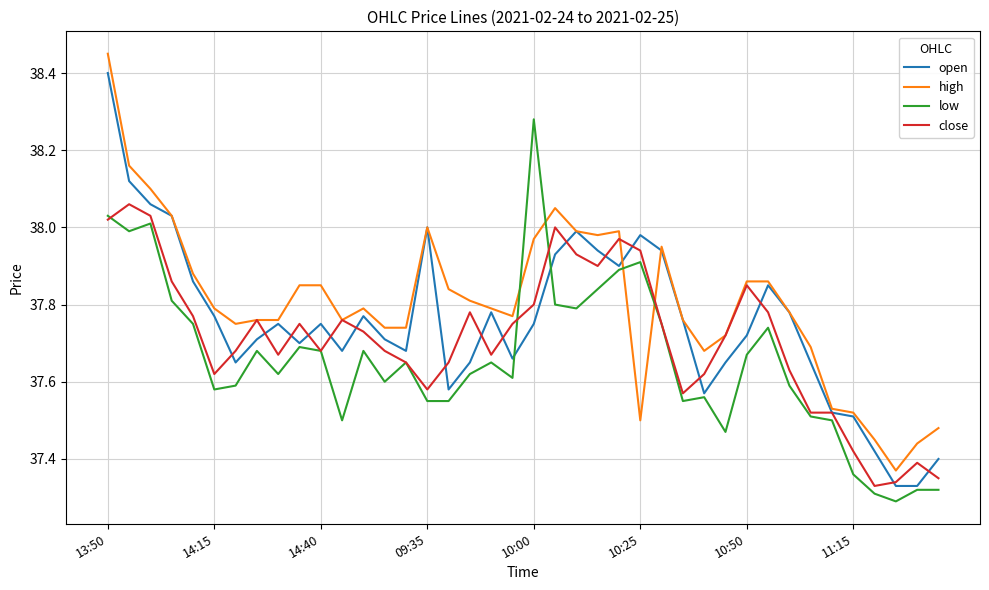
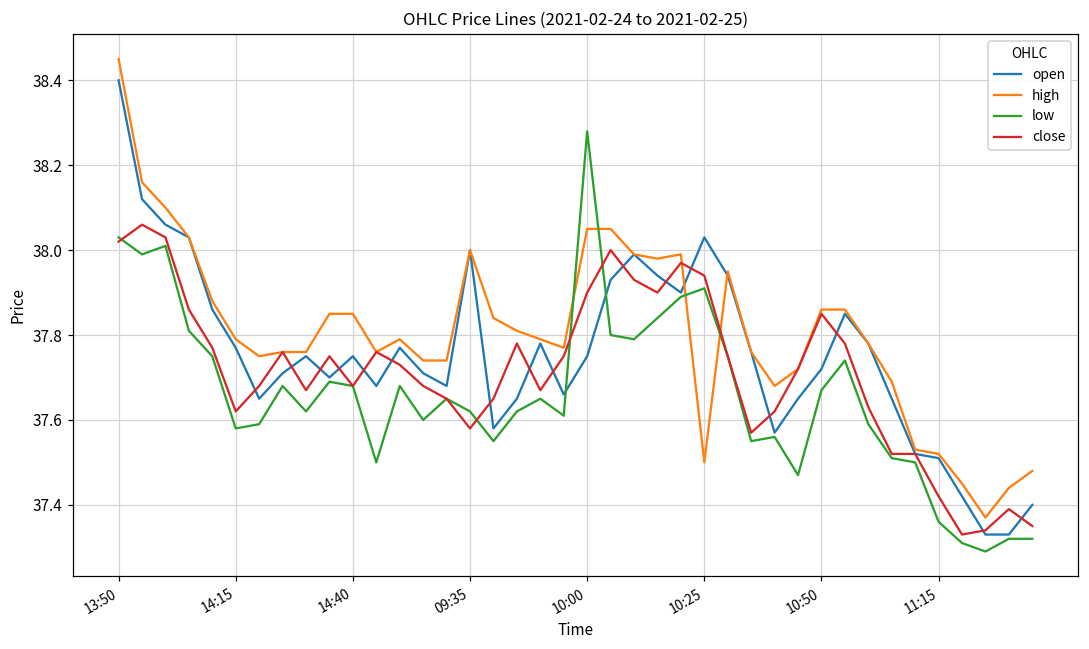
low, 09:35: 37.55 -> 37.62
high, 10:00: 37.97 -> 38.05
close, 10:00: 37.8 -> 37.9
open, 10:25: 37.98 -> 38.03
